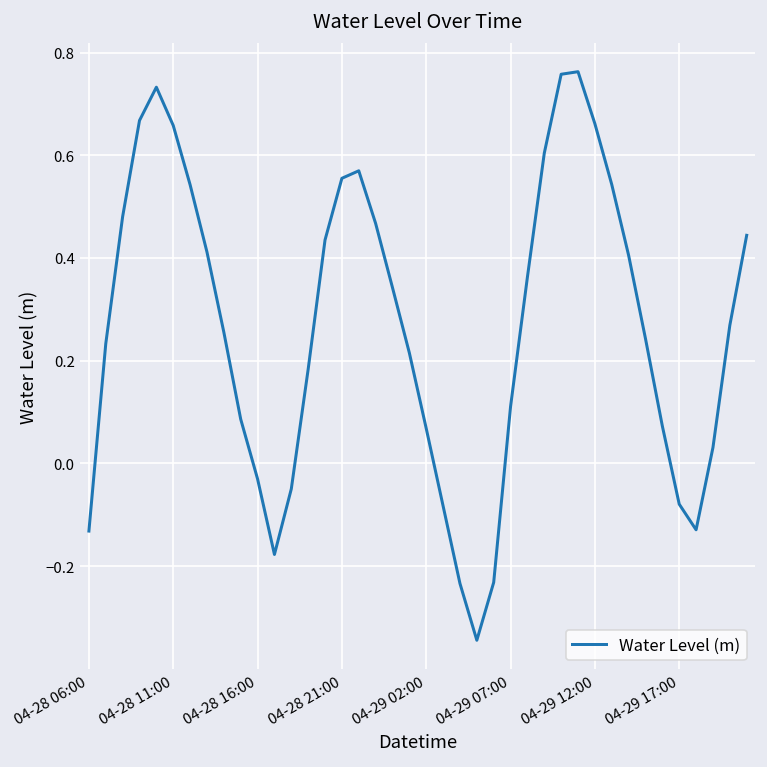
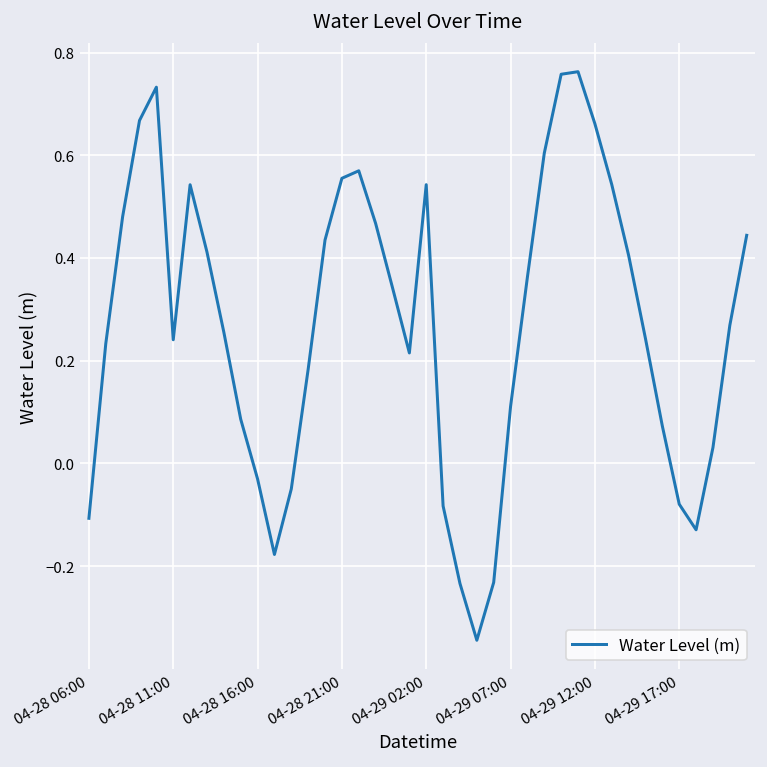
04-28 06:00: -0.13 -> -0.11
04-28 11:00: 0.66 -> 0.24
04-29 02:00: 0.07 -> 0.54
